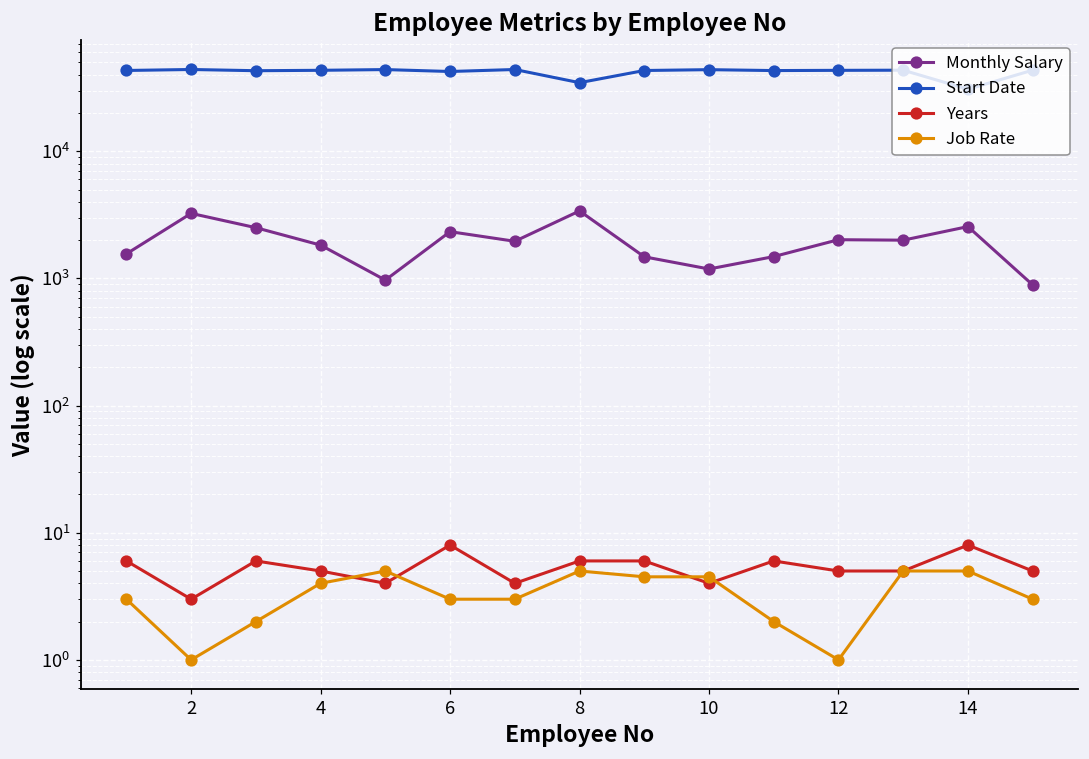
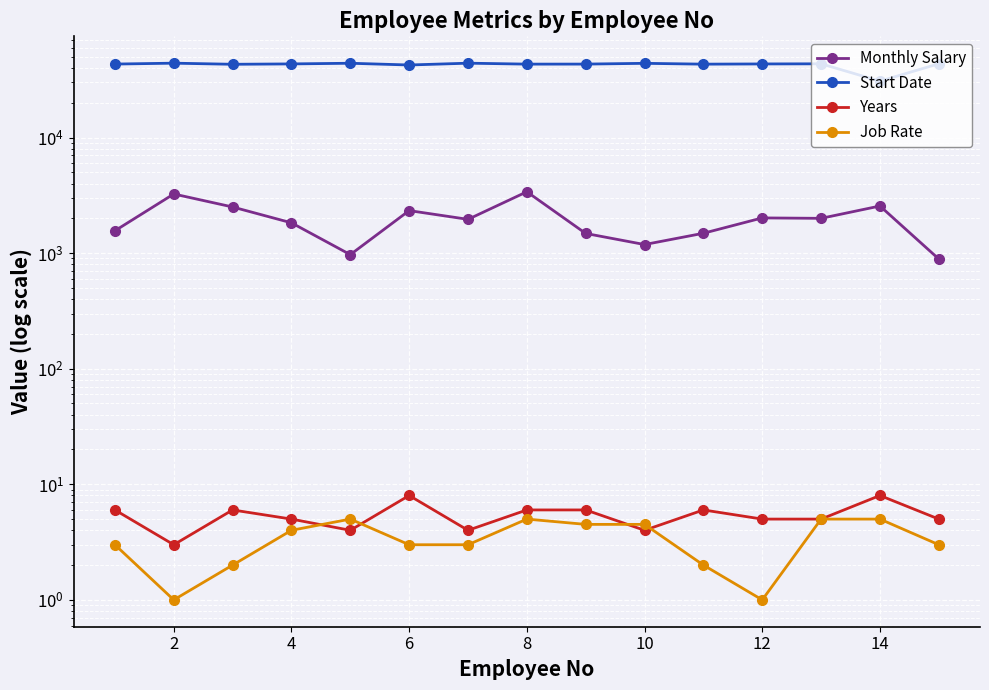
Start Date, 8: 35000 -> 43000
